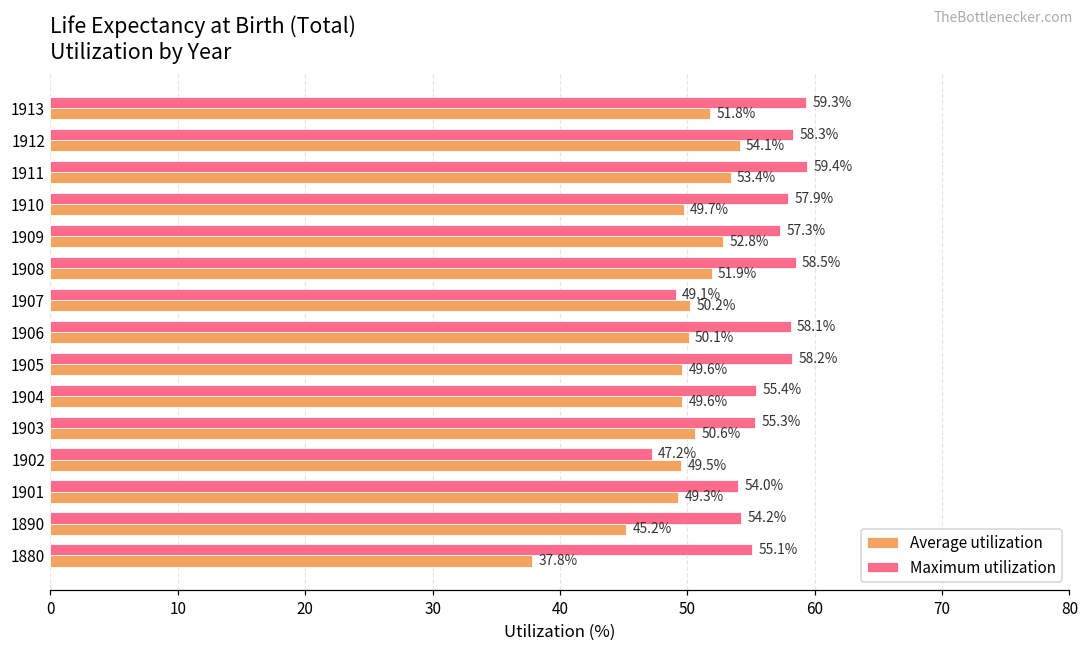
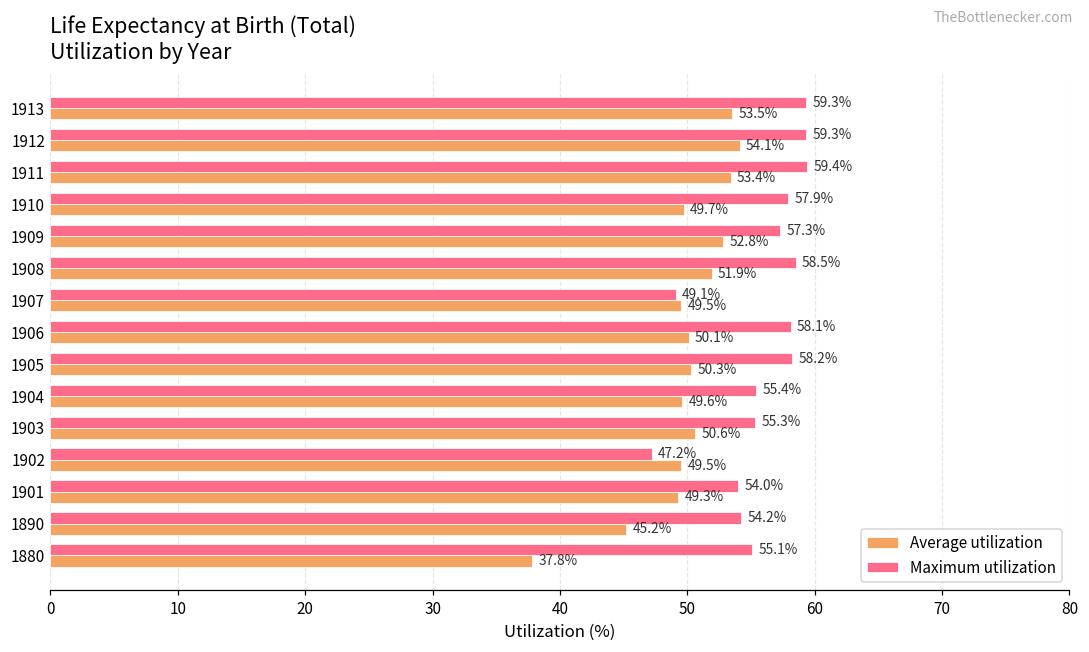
Average utilization, 1913: 51.8% -> 53.5%
Maximum utilization, 1912: 58.3% -> 59.3%
Average utilization, 1907: 50.2% -> 49.5%
Average utilization, 1905: 49.6% -> 50.3%
